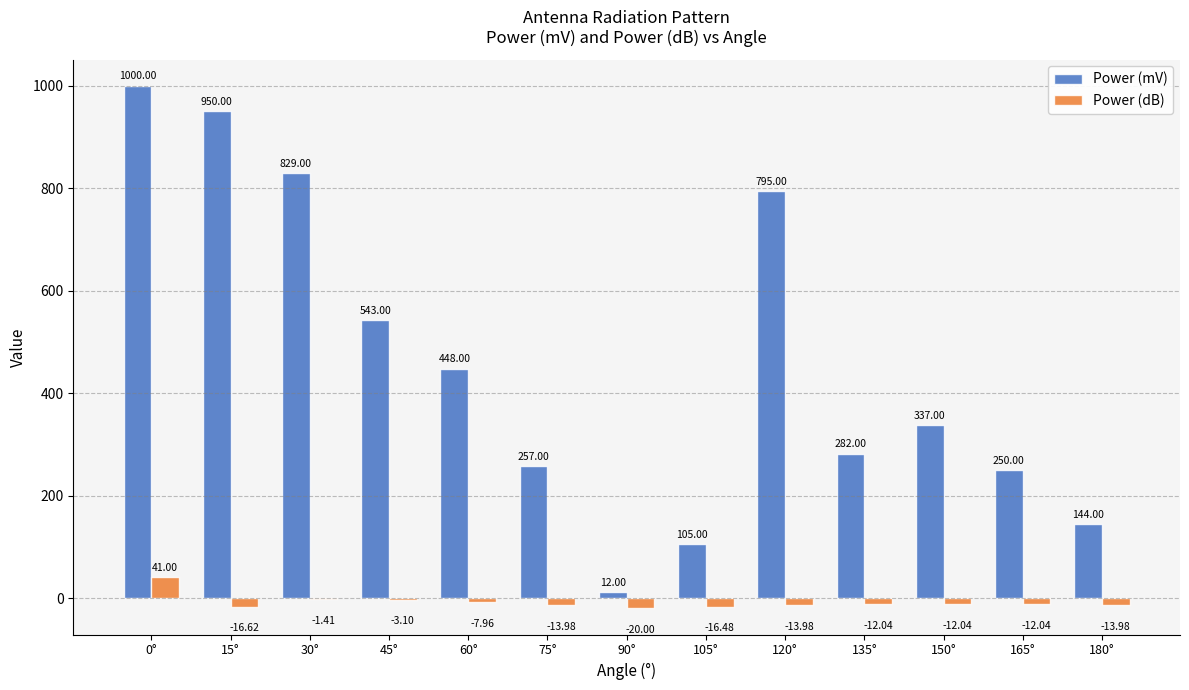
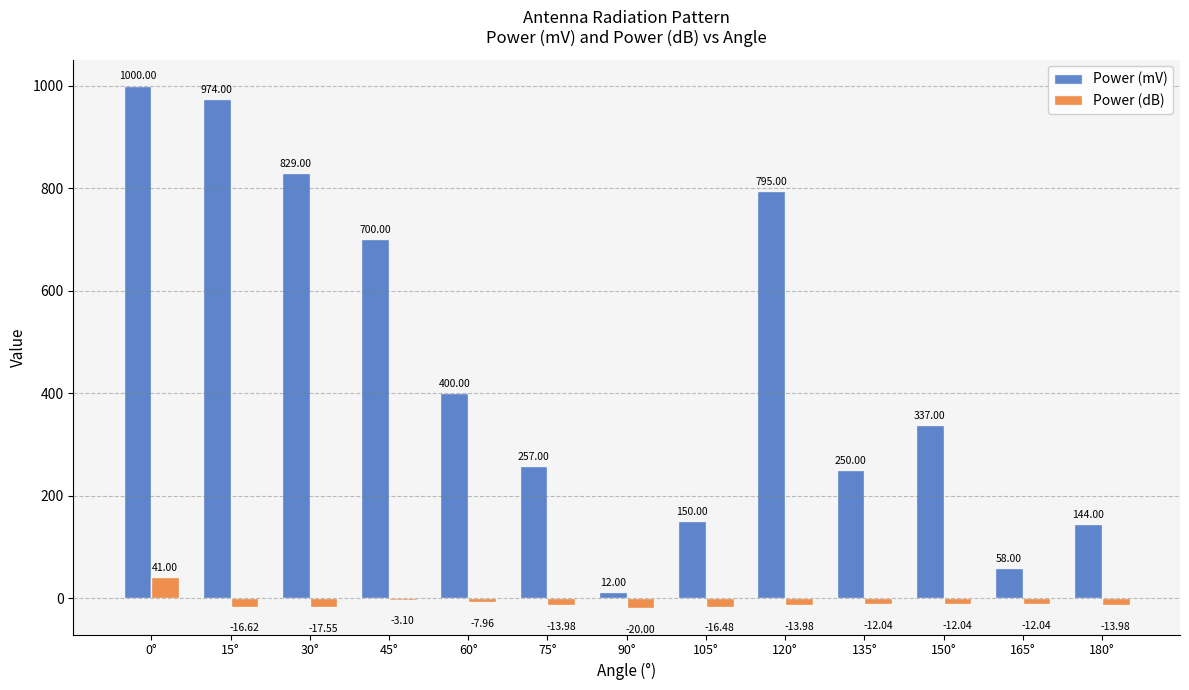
Power (mV), 15°: 950.00 -> 974.00
Power (dB), 30°: -1.41 -> -17.55
Power (mV), 45°: 543.00 -> 700.00
Power (mV), 60°: 448.00 -> 400.00
Power (mV), 105°: 105.00 -> 150.00
Power (mV), 135°: 282.00 -> 250.00
Power (mV), 165°: 250.00 -> 58.00
